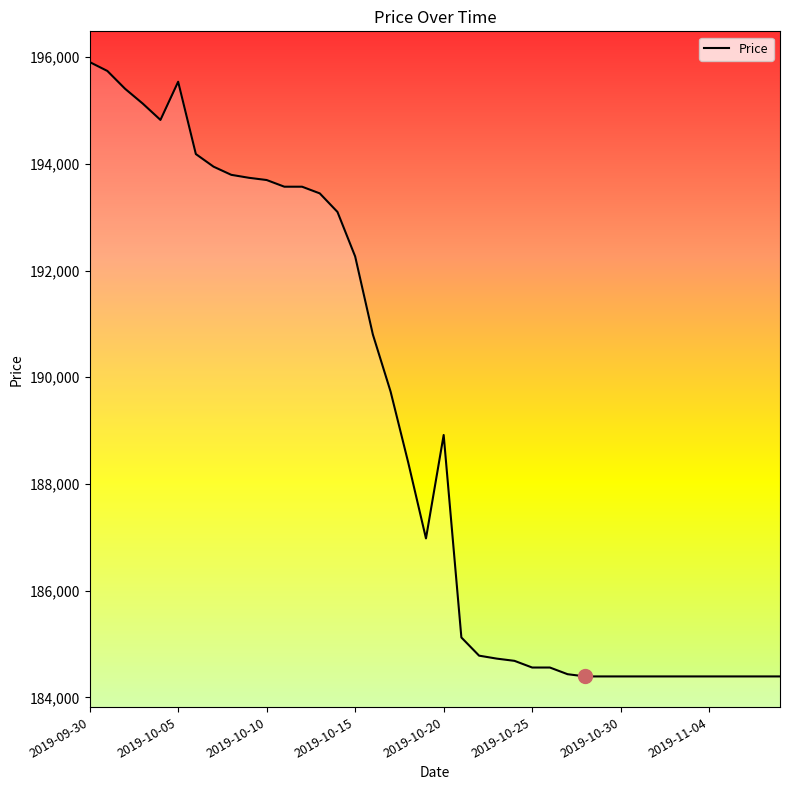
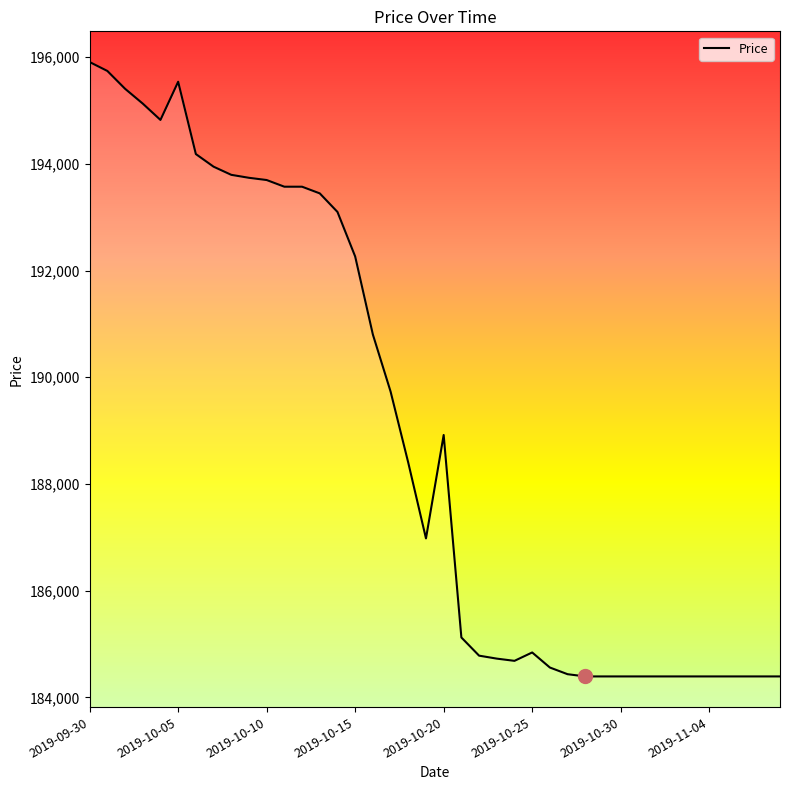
Price, 2019-10-25: 184,600 -> 184,800
